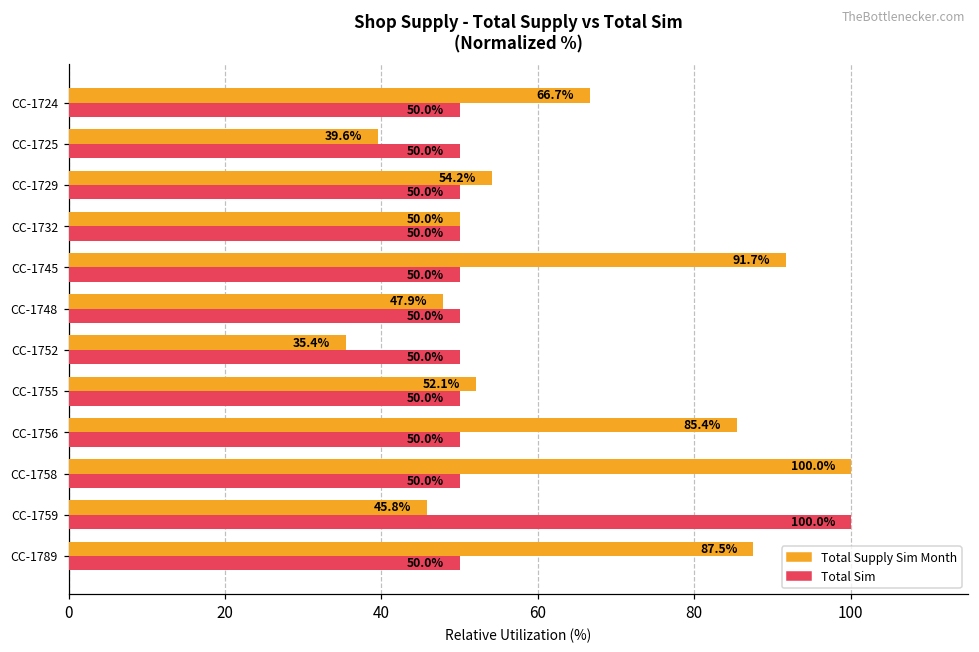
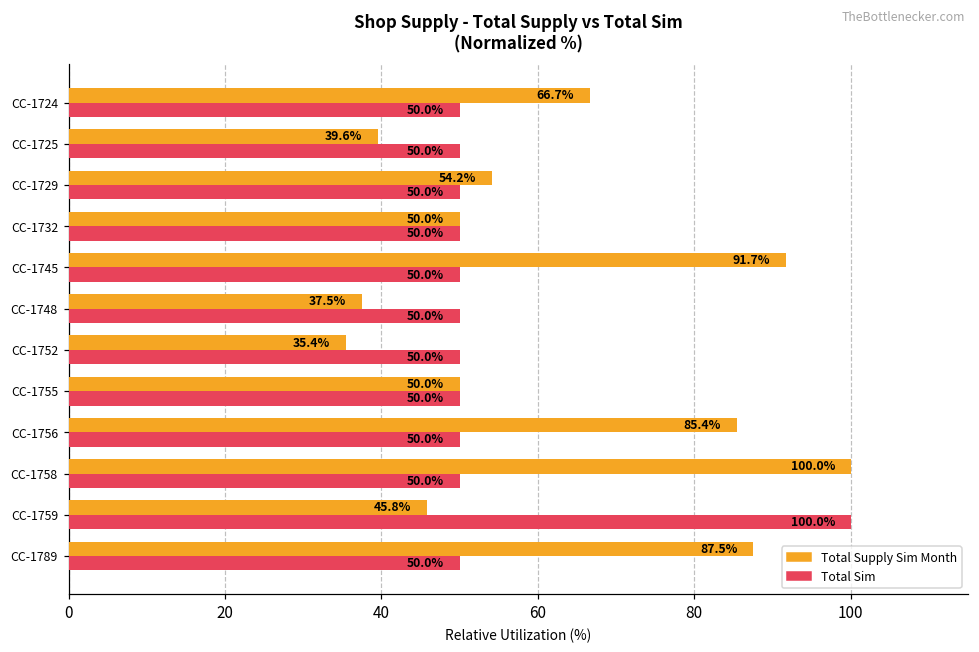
Total Supply Sim Month, CC-1748: 47.9% -> 37.5%
Total Supply Sim Month, CC-1755: 52.1% -> 50.0%
